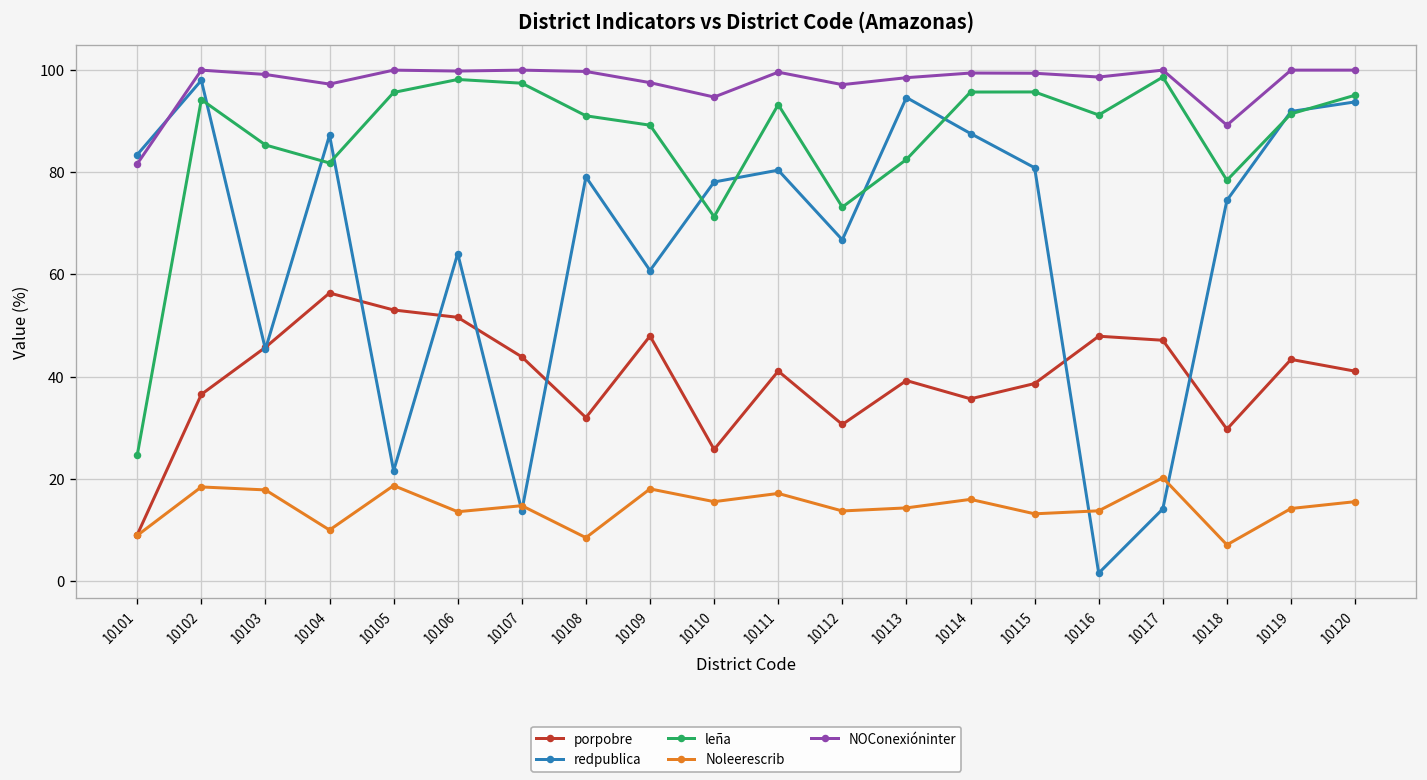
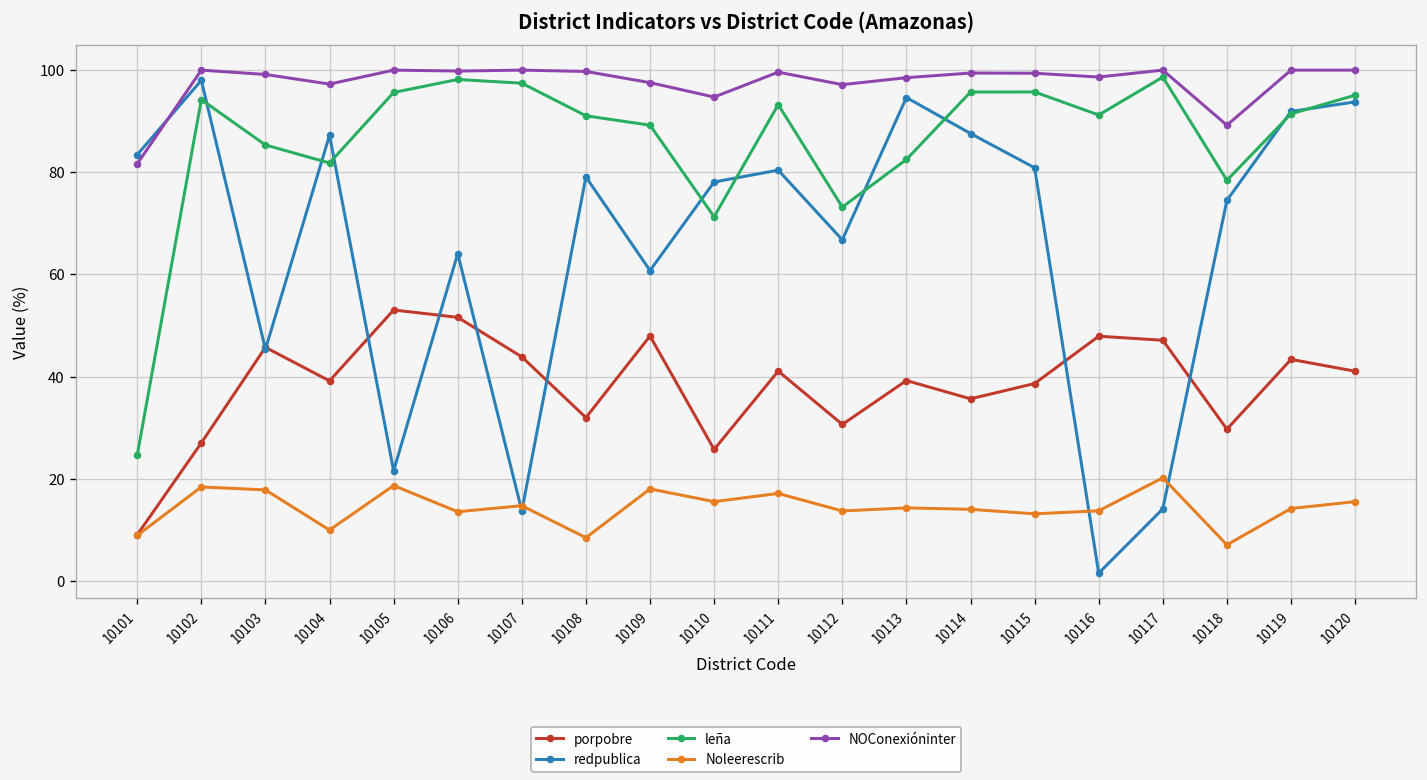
porpobre, 10102: 37 -> 27
porpobre, 10104: 56 -> 39
Noleerescrib, 10114: 16 -> 14
